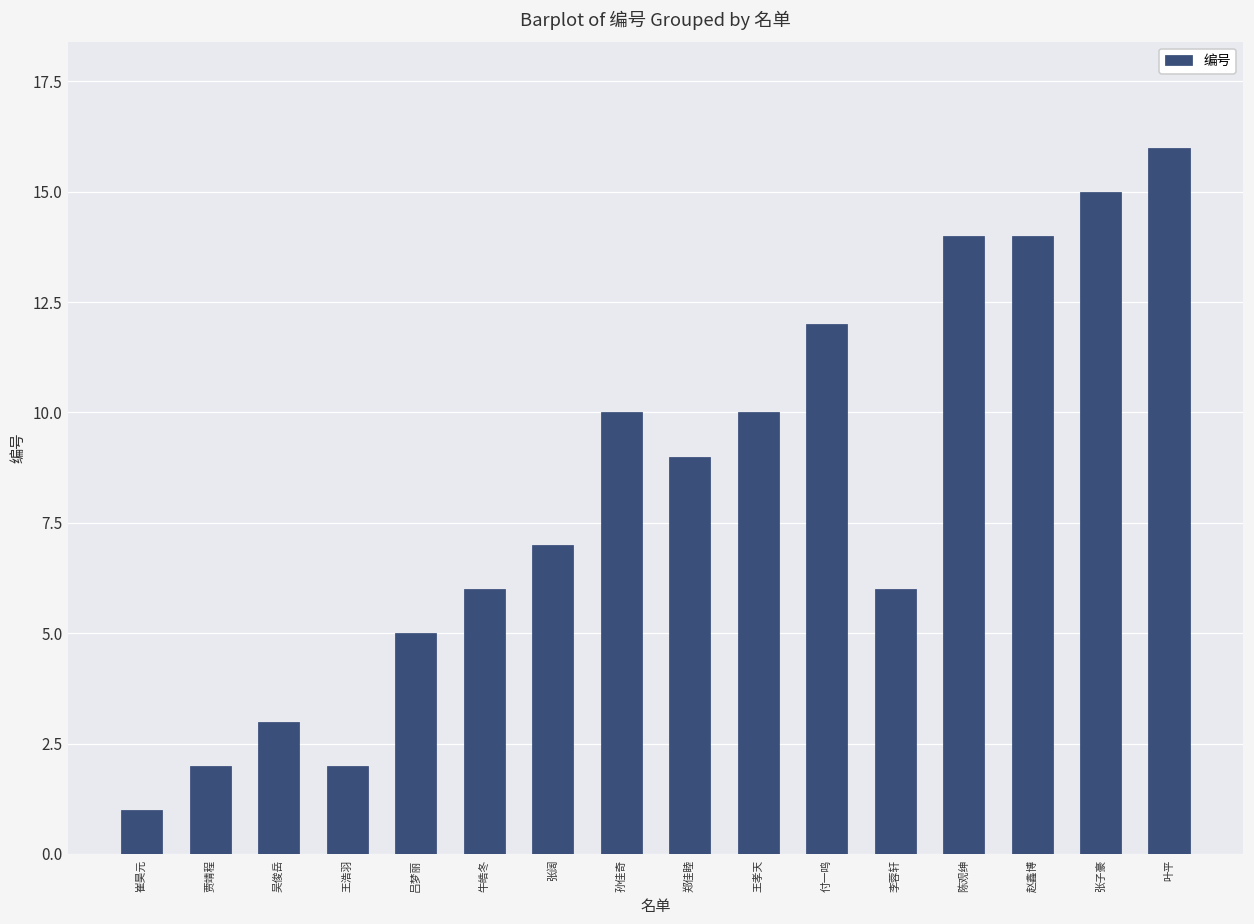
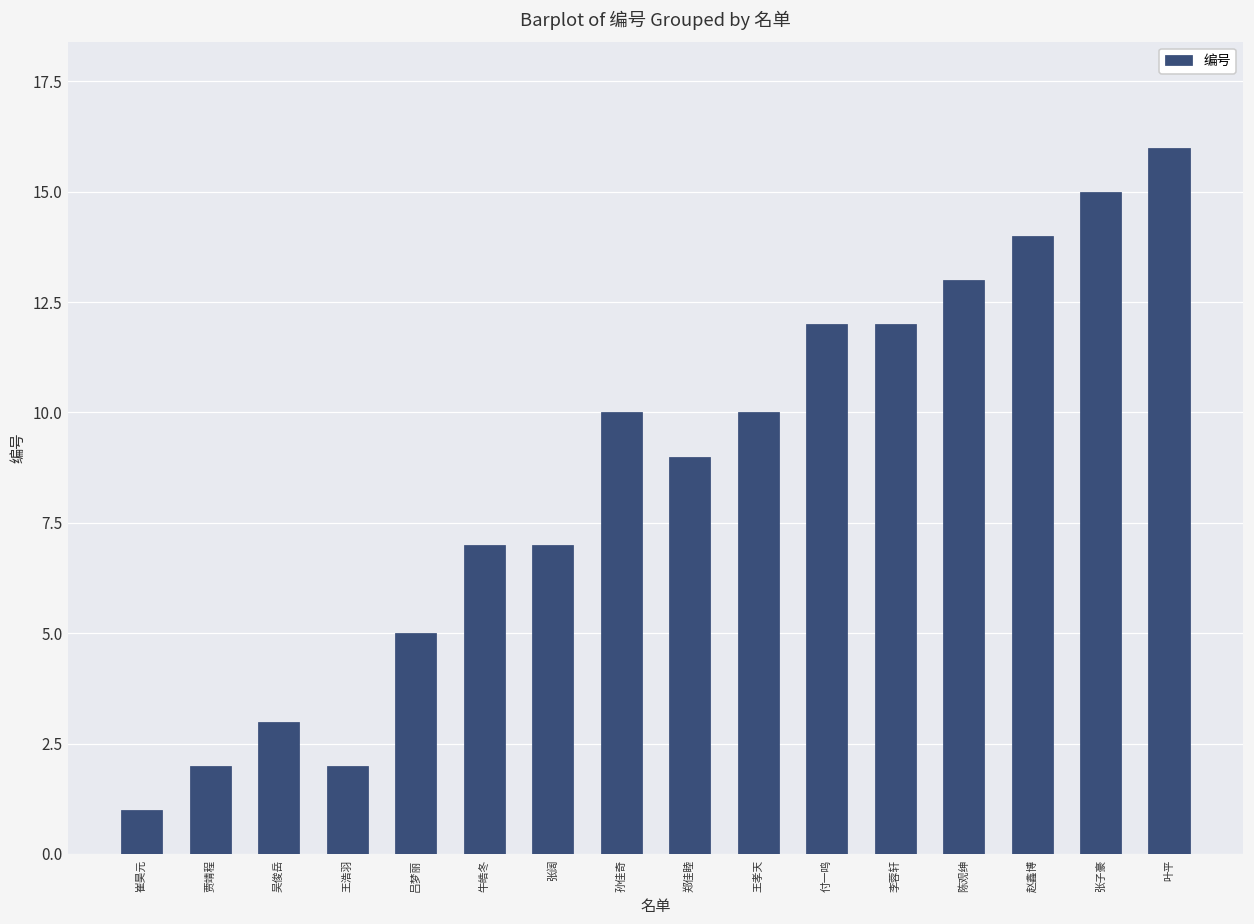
牛皓冬: 6 -> 7
李蓉轩: 6 -> 12
陈观绅: 14 -> 13
